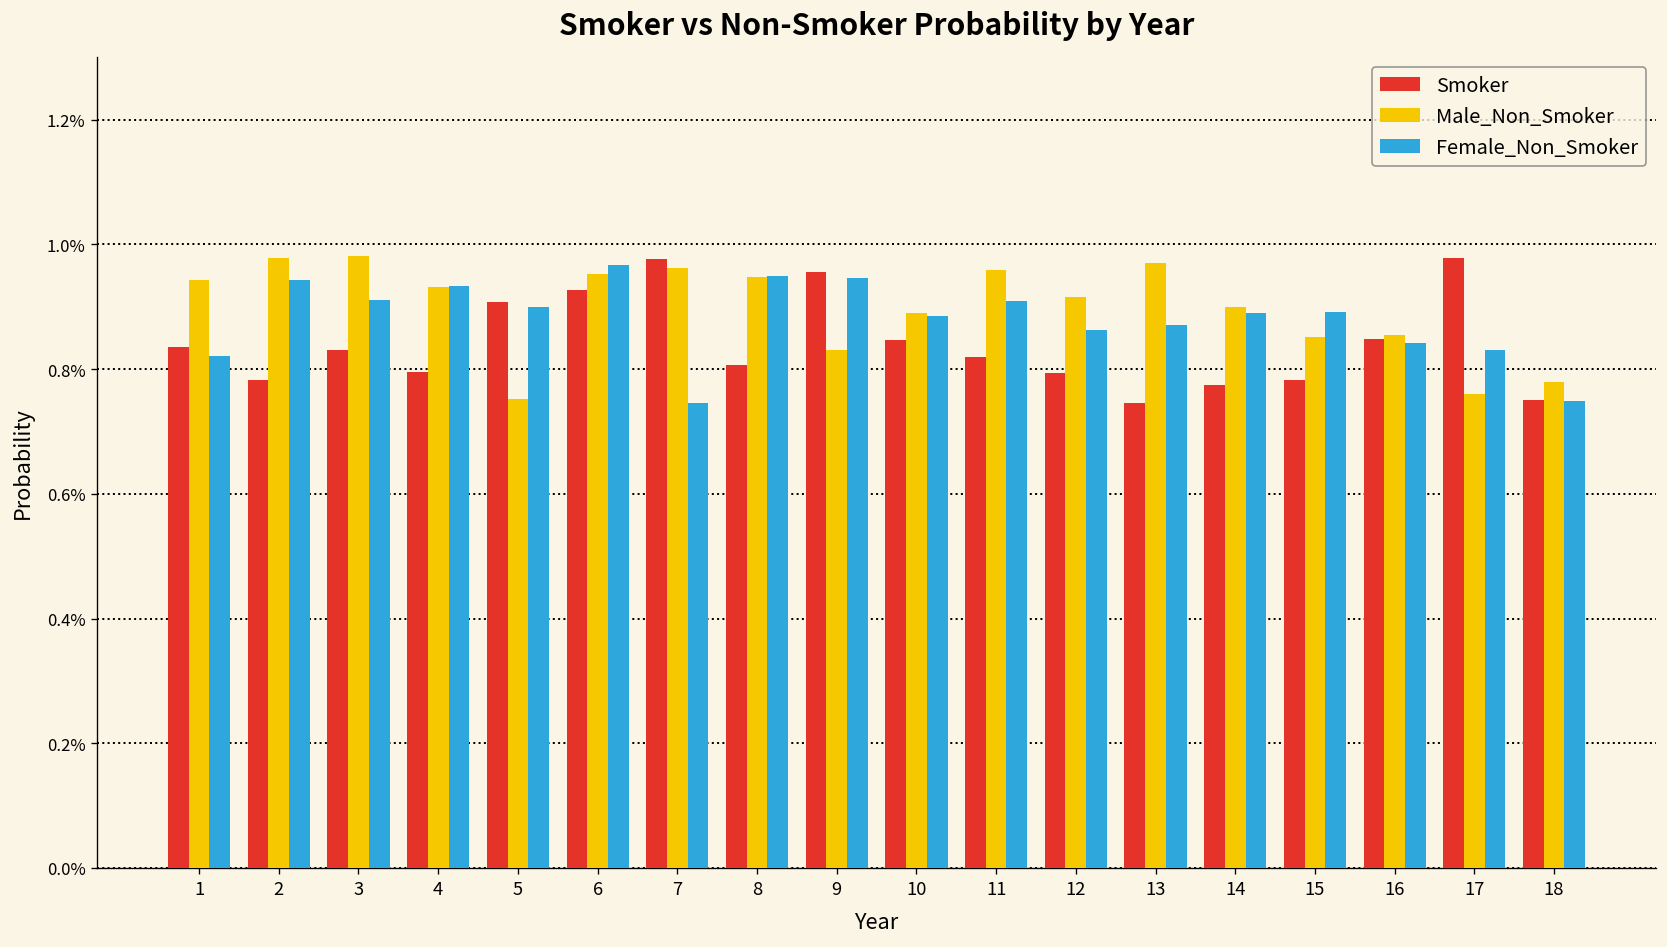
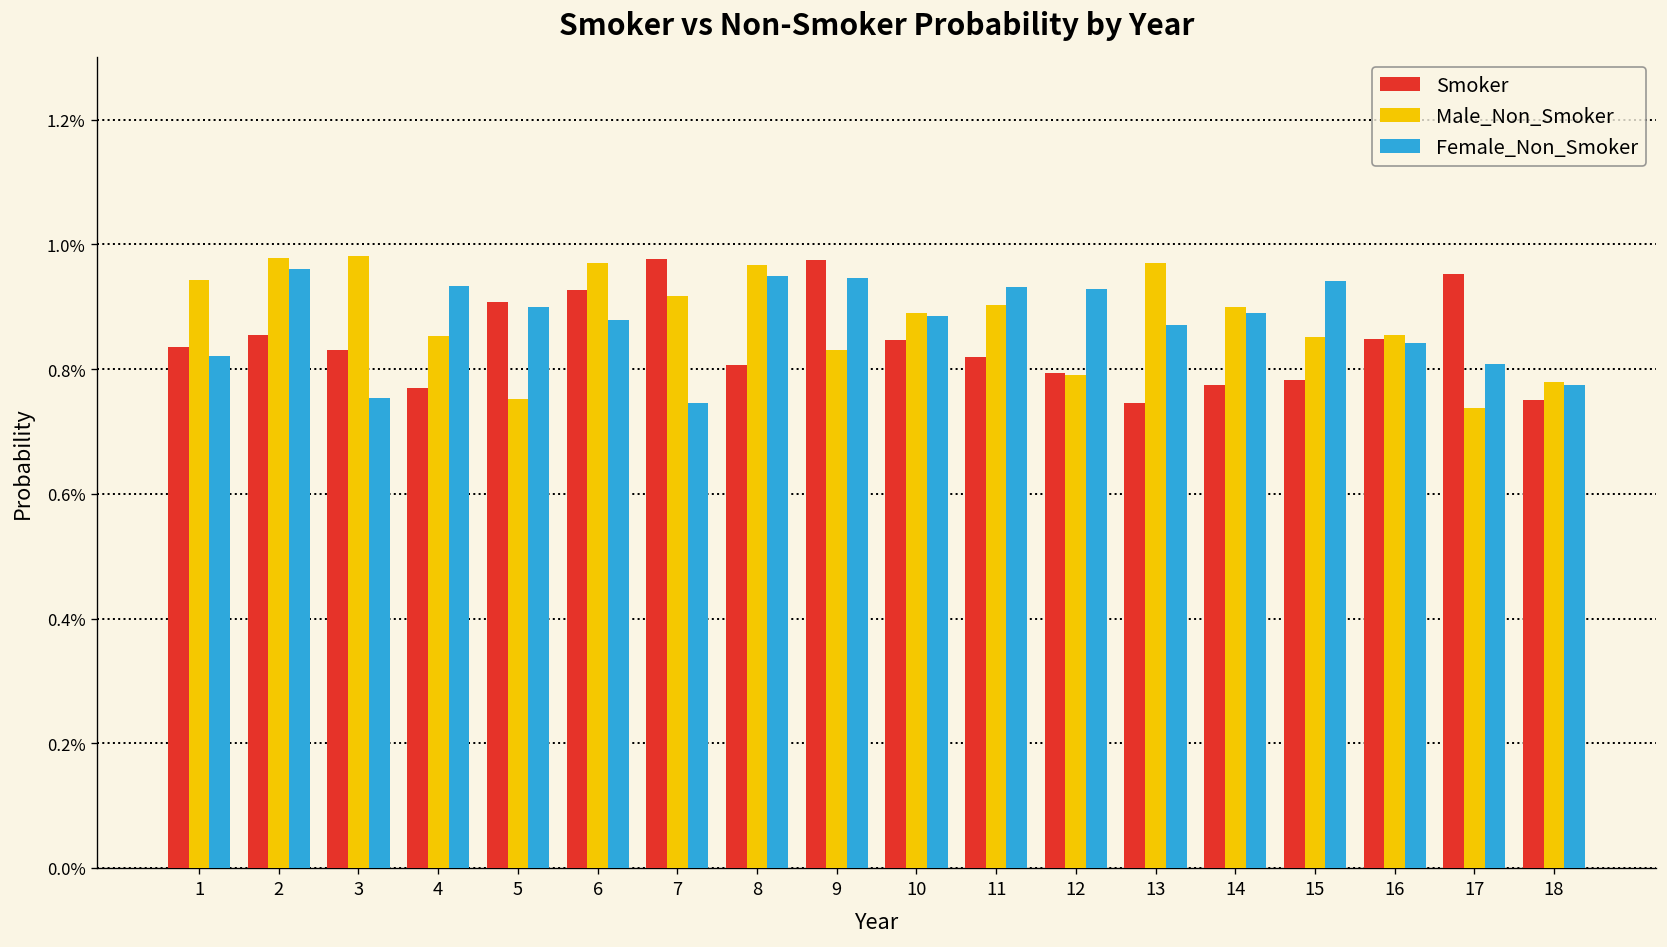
Smoker, 2: 0.78% -> 0.86%
Female_Non_Smoker, 2: 0.94% -> 0.96%
Female_Non_Smoker, 3: 0.91% -> 0.75%
Smoker, 4: 0.80% -> 0.77%
Male_Non_Smoker, 4: 0.93% -> 0.85%
Male_Non_Smoker, 6: 0.95% -> 0.97%
Female_Non_Smoker, 6: 0.97% -> 0.88%
Male_Non_Smoker, 7: 0.96% -> 0.92%
Male_Non_Smoker, 8: 0.95% -> 0.97%
Smoker, 9: 0.96% -> 0.97%
Male_Non_Smoker, 11: 0.96% -> 0.90%
Female_Non_Smoker, 11: 0.91% -> 0.93%
Male_Non_Smoker, 12: 0.91% -> 0.79%
Female_Non_Smoker, 12: 0.86% -> 0.93%
Female_Non_Smoker, 15: 0.89% -> 0.94%
Smoker, 17: 0.98% -> 0.95%
Male_Non_Smoker, 17: 0.76% -> 0.74%
Female_Non_Smoker, 17: 0.83% -> 0.81%
Female_Non_Smoker, 18: 0.75% -> 0.77%
